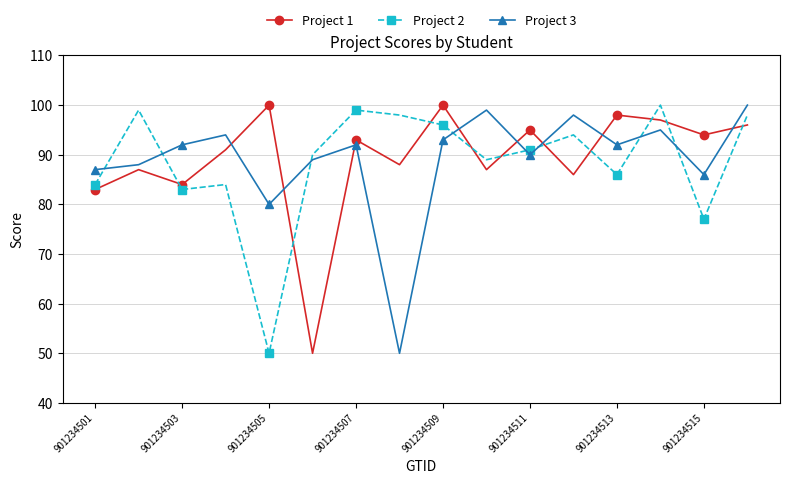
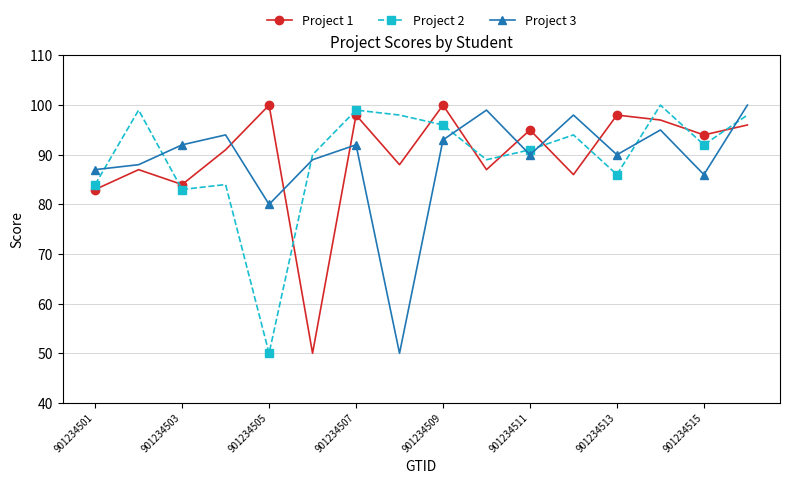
Project 1, 901234507: 93 -> 98
Project 3, 901234513: 92 -> 90
Project 2, 901234515: 77 -> 92
